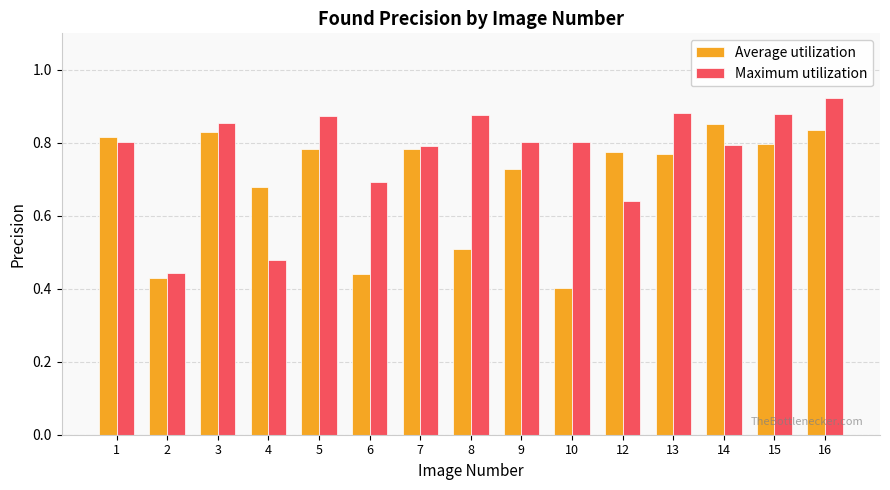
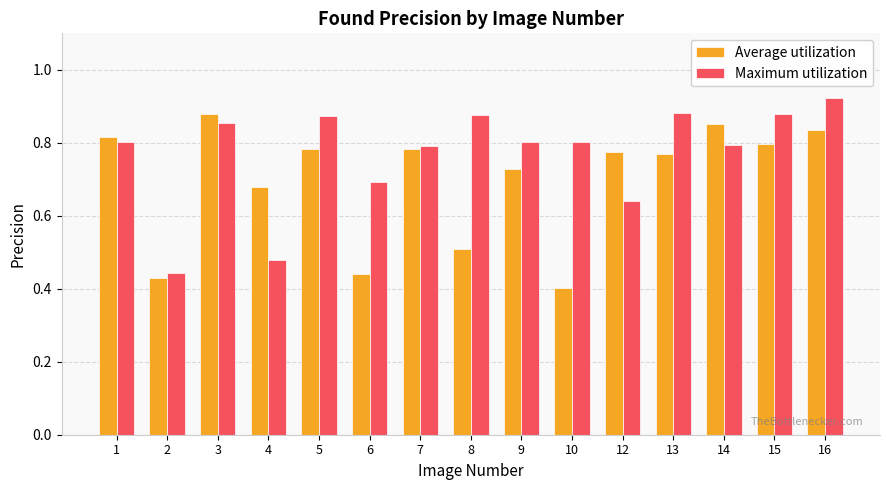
Average utilization, 3: 0.83 -> 0.88
